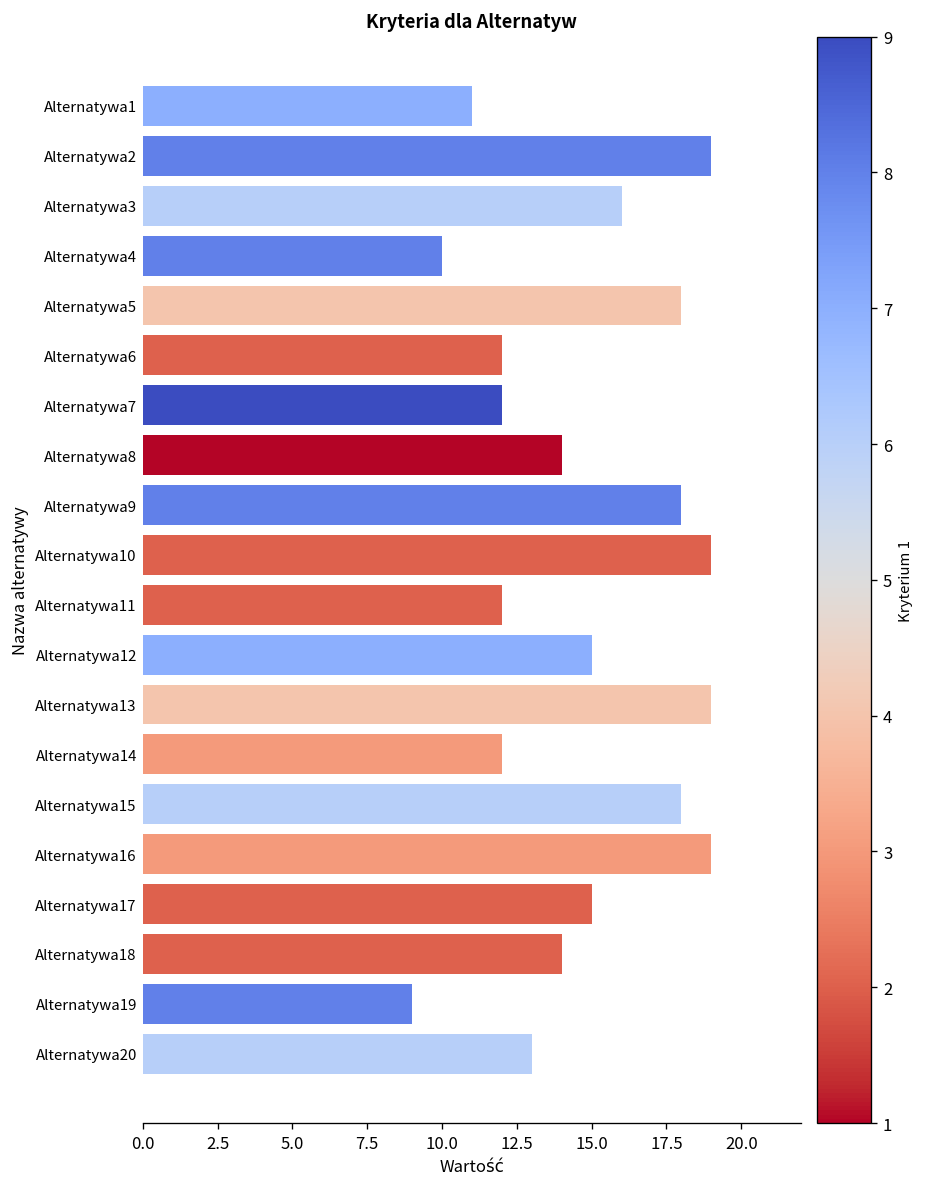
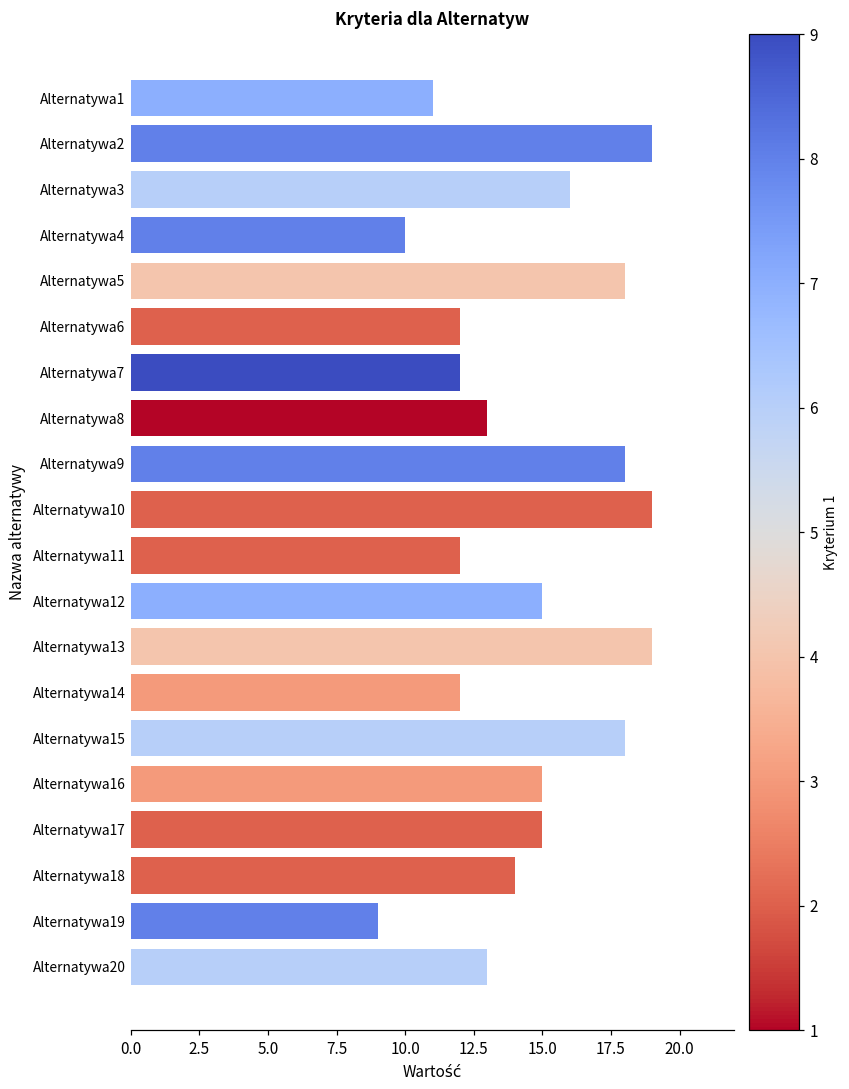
Alternatywa8: 14 -> 13
Alternatywa16: 19 -> 15
